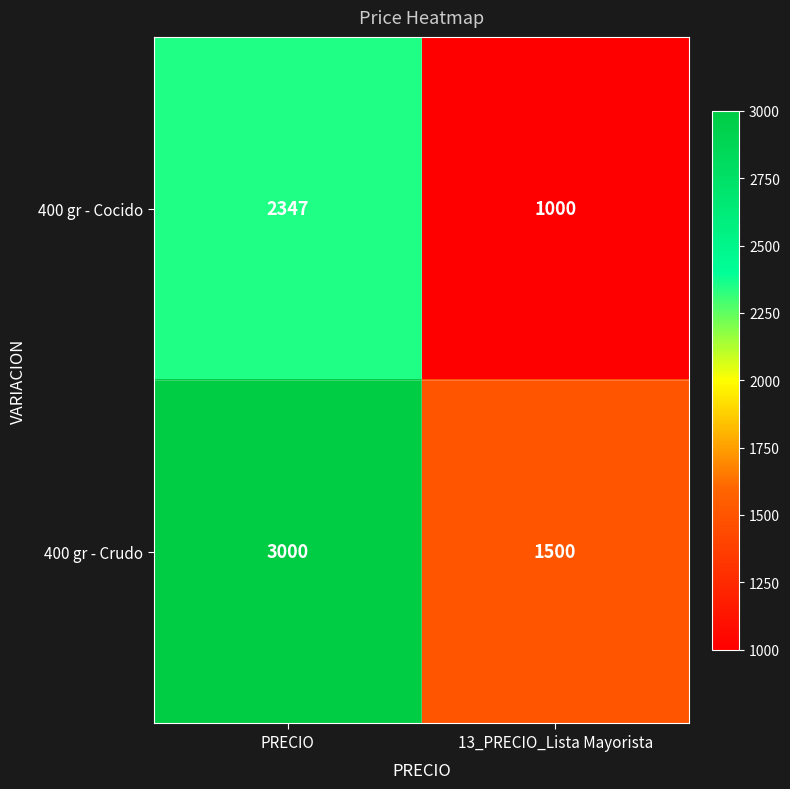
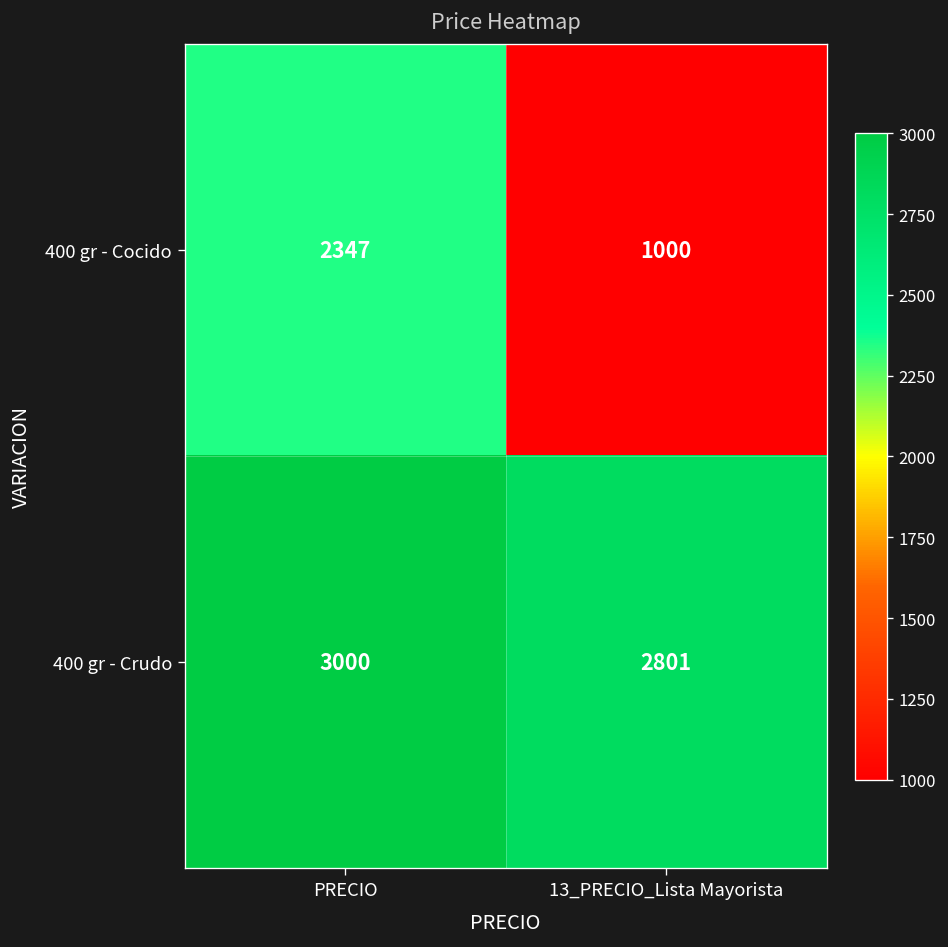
400 gr - Crudo, 13_PRECIO_Lista Mayorista: 1500 -> 2801
